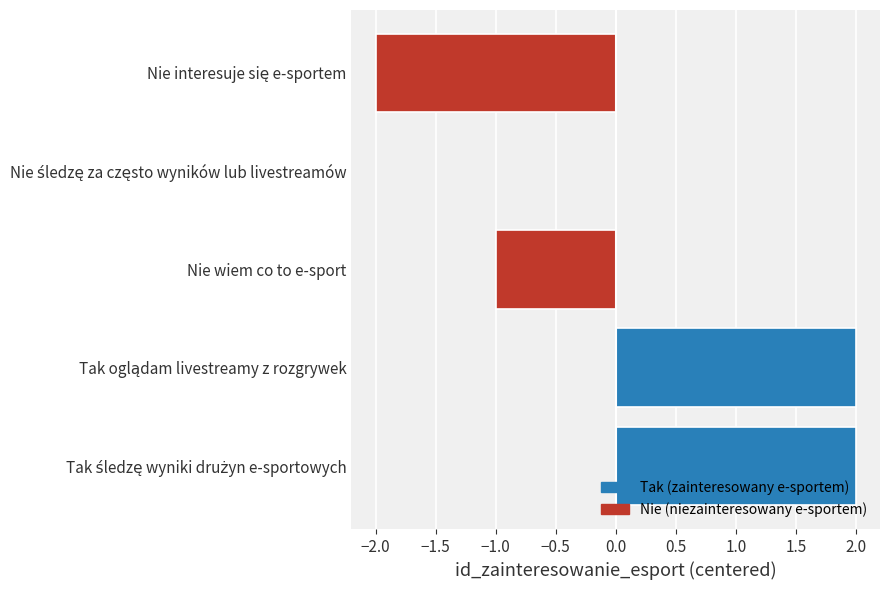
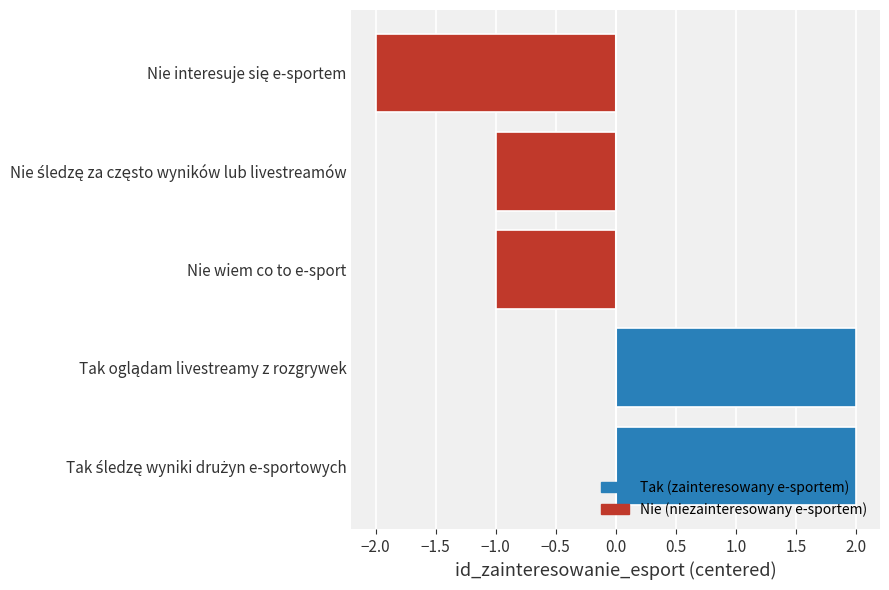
Nie śledzę za często wyników lub livestreamów: 0.00 -> -1.00
